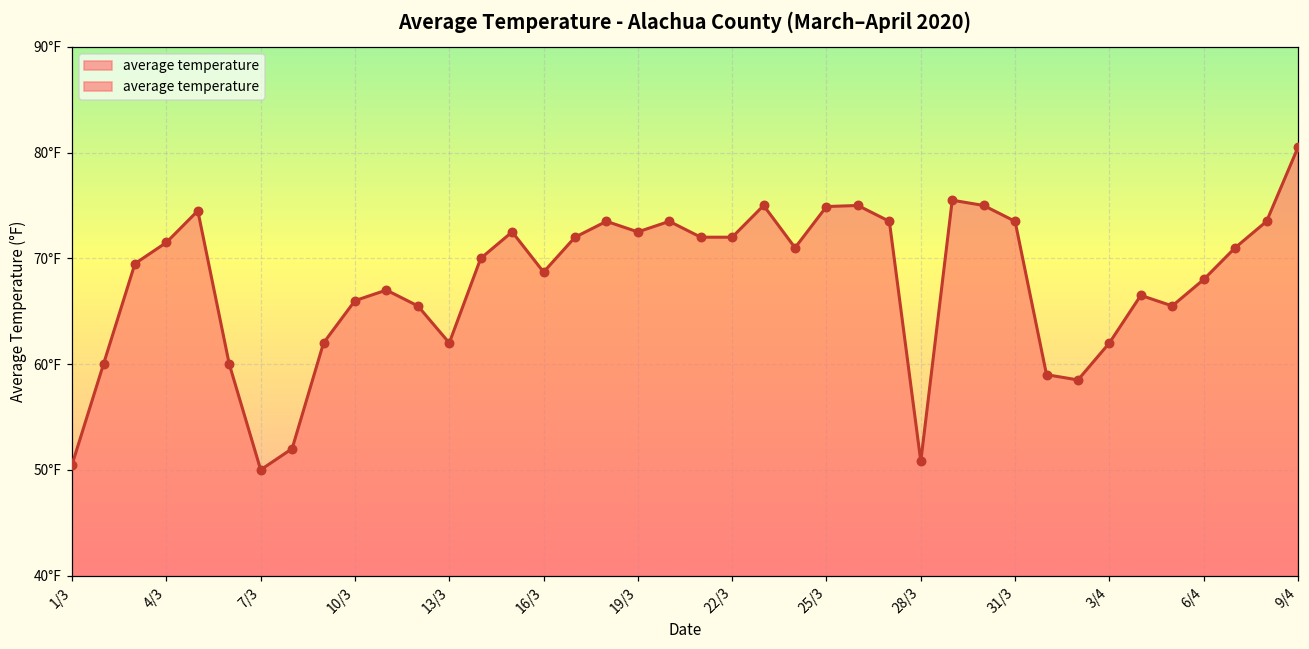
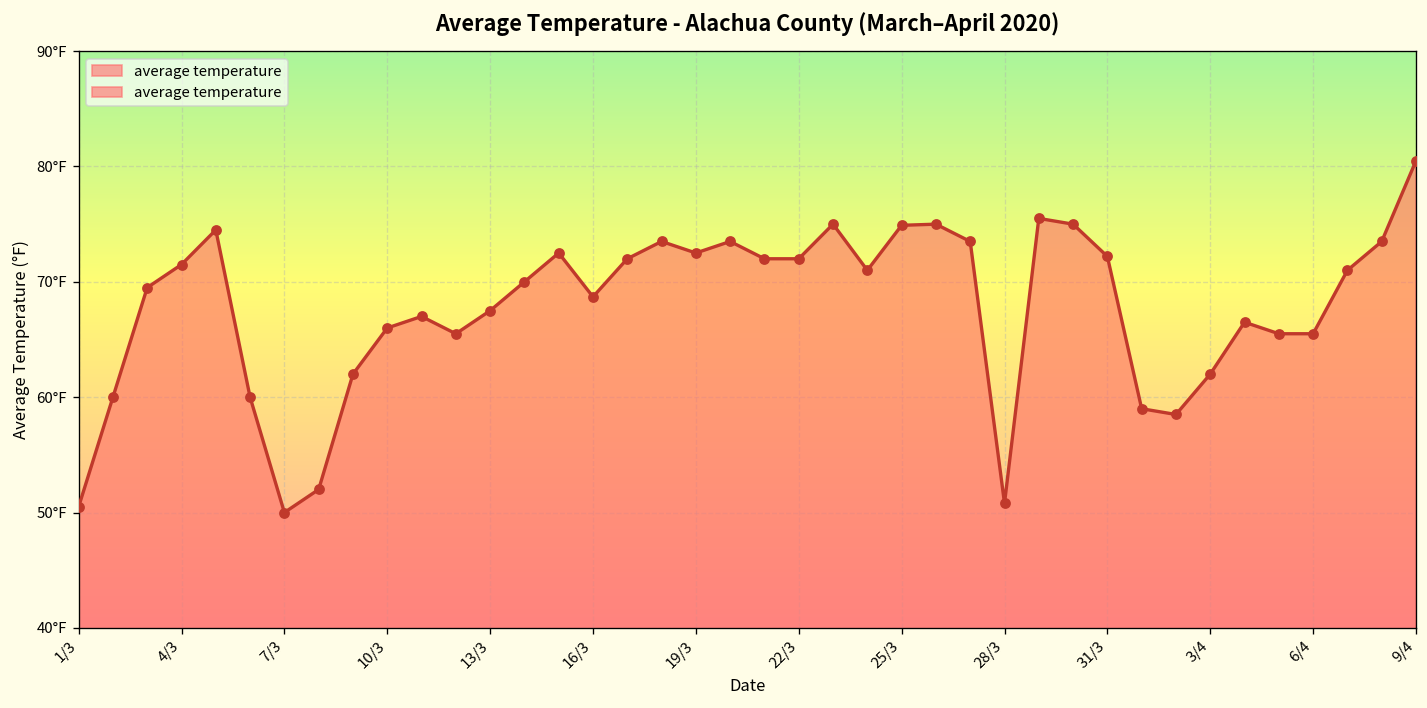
13/3: 62°F -> 68°F
31/3: 74°F -> 72°F
6/4: 68°F -> 66°F
